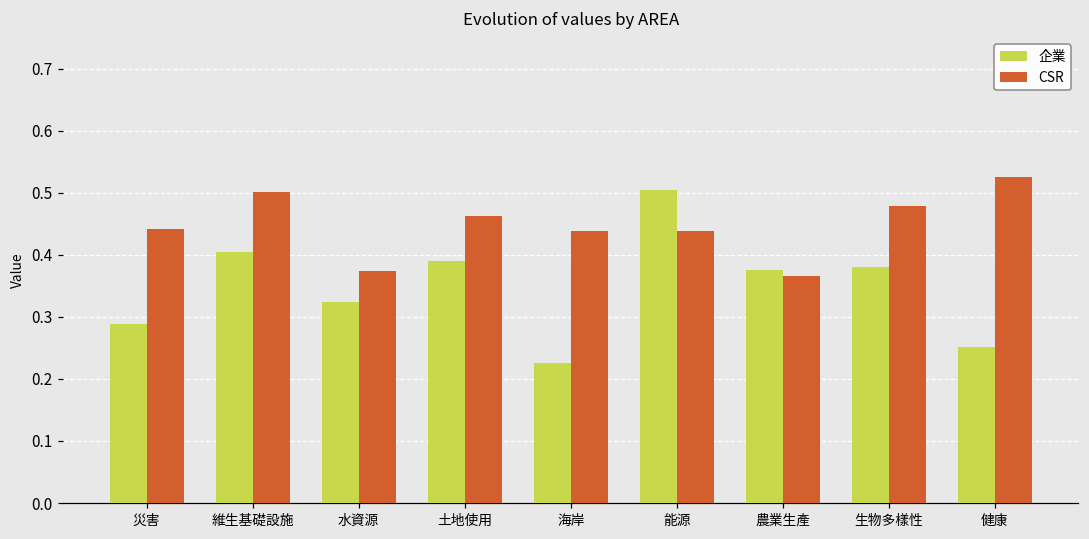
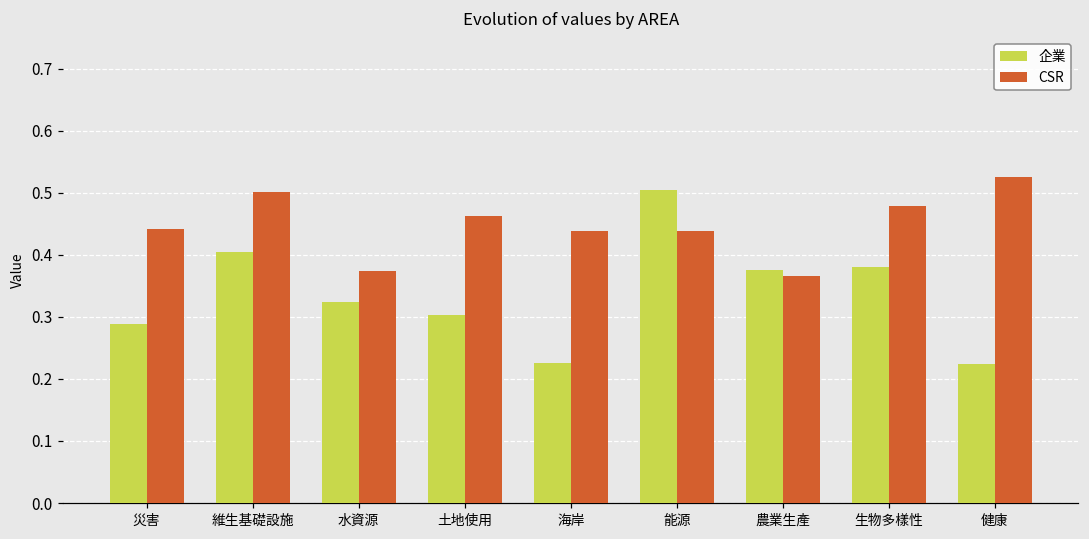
企業, 土地使用: 0.39 -> 0.30
企業, 健康: 0.25 -> 0.22
